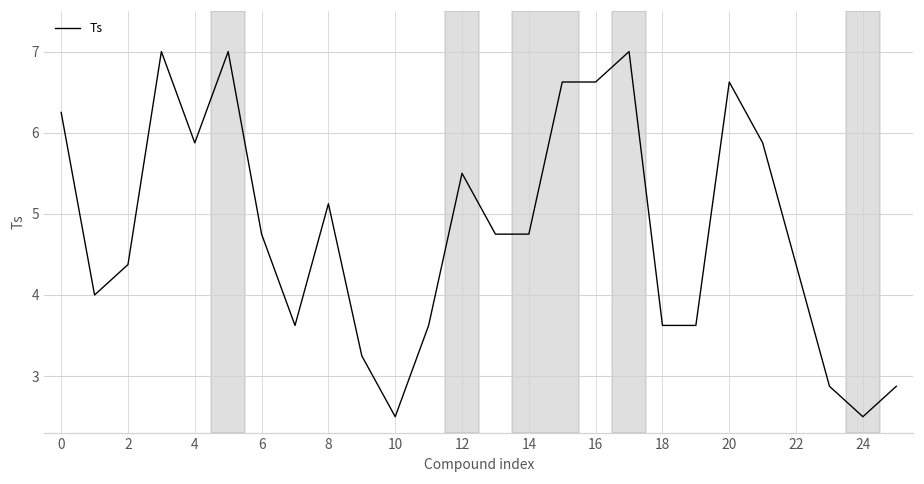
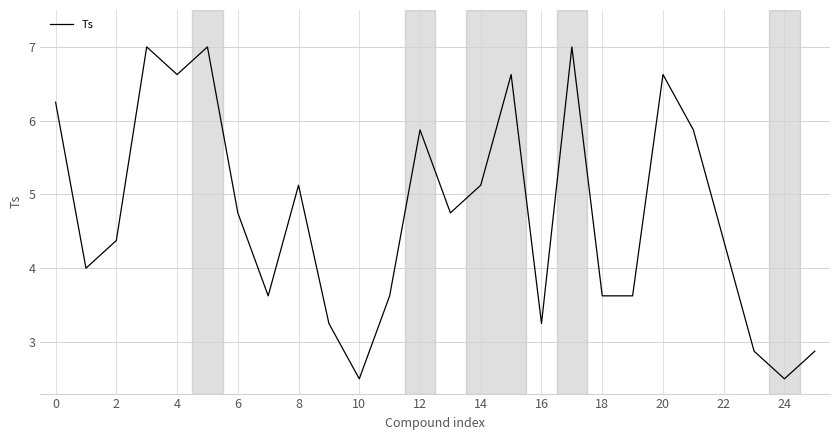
4: 5.9 -> 6.6
12: 5.5 -> 5.9
14: 4.8 -> 5.1
16: 6.6 -> 3.3
